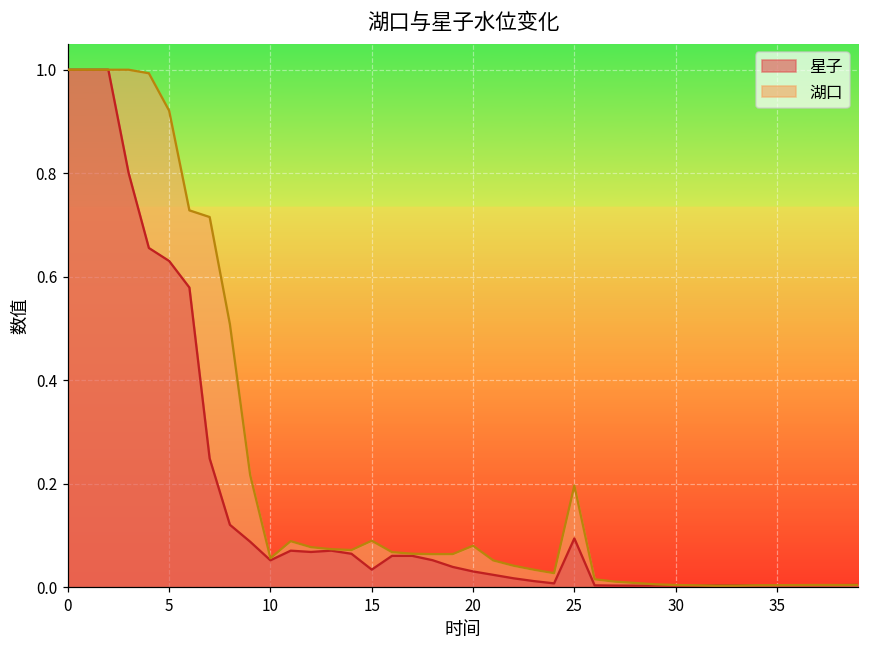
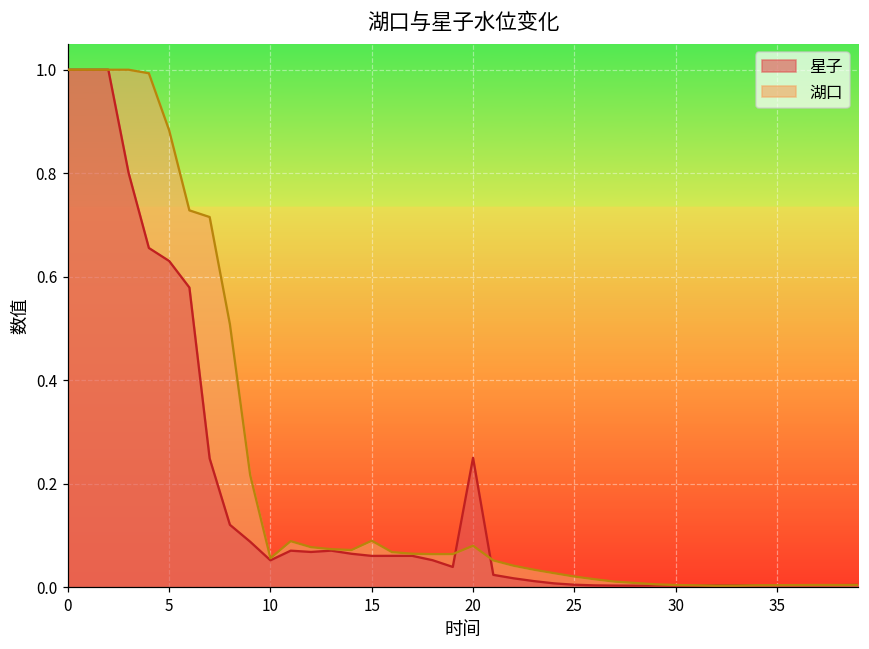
湖口, 5: 0.92 -> 0.88
星子, 15: 0.03 -> 0.06
星子, 20: 0.03 -> 0.25
星子, 25: 0.09 -> 0.00
湖口, 25: 0.20 -> 0.02
